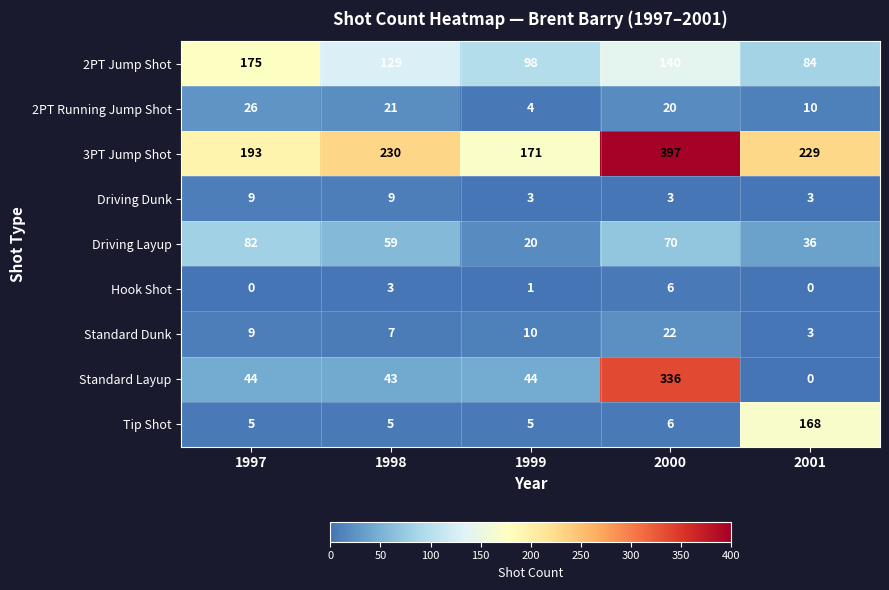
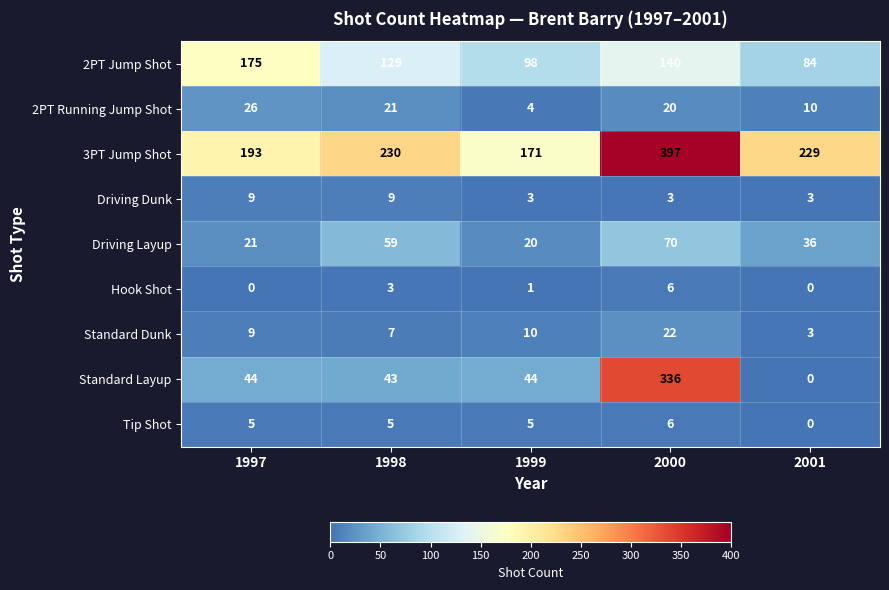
Driving Layup, 1997: 82 -> 21
Tip Shot, 2001: 168 -> 0
